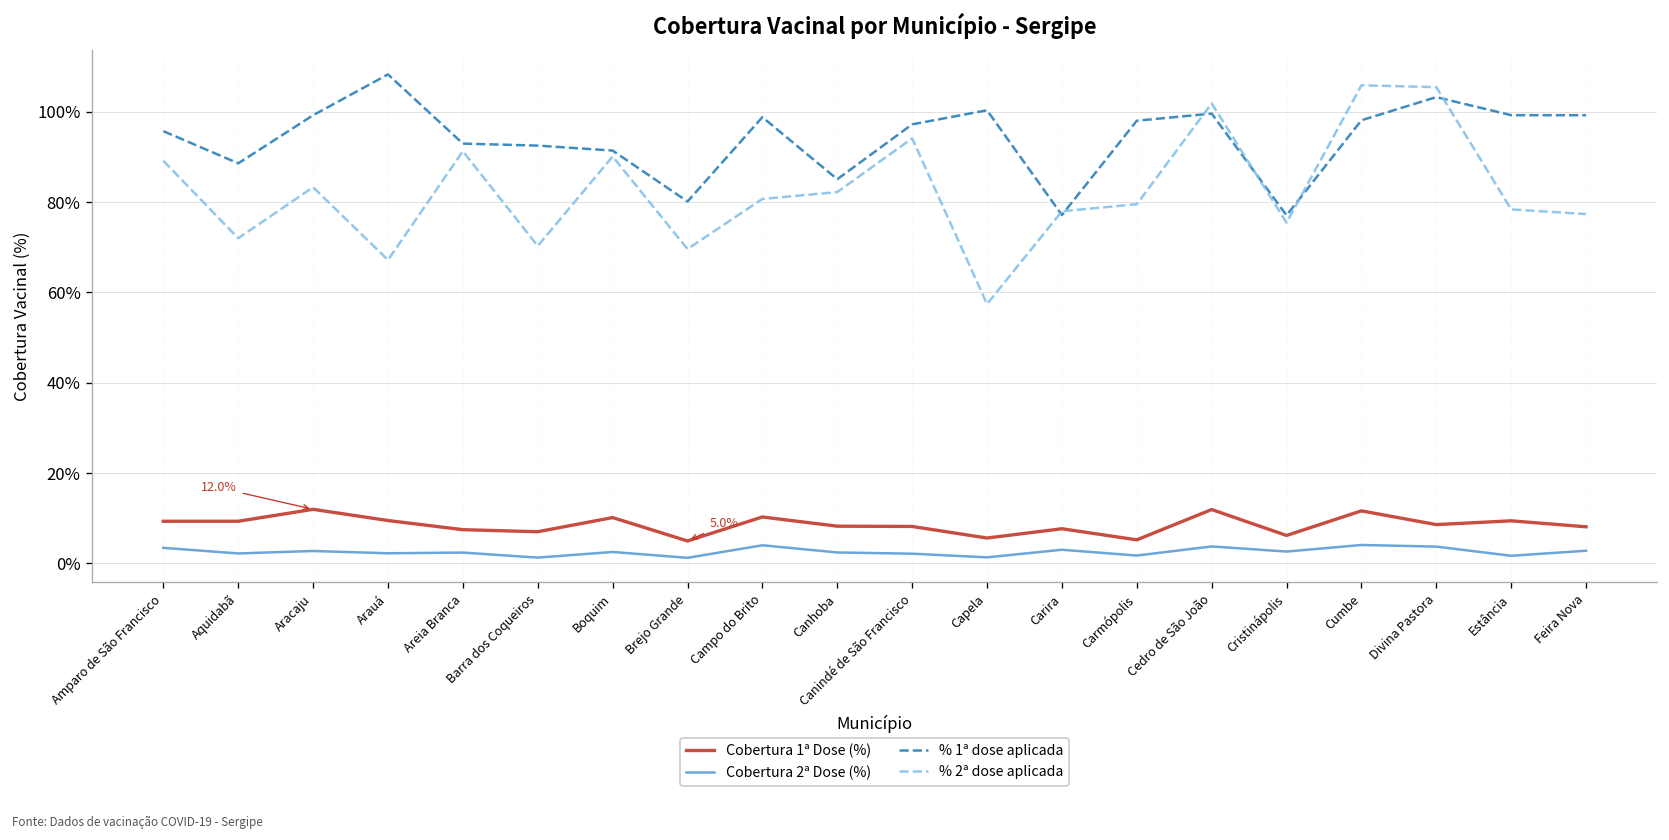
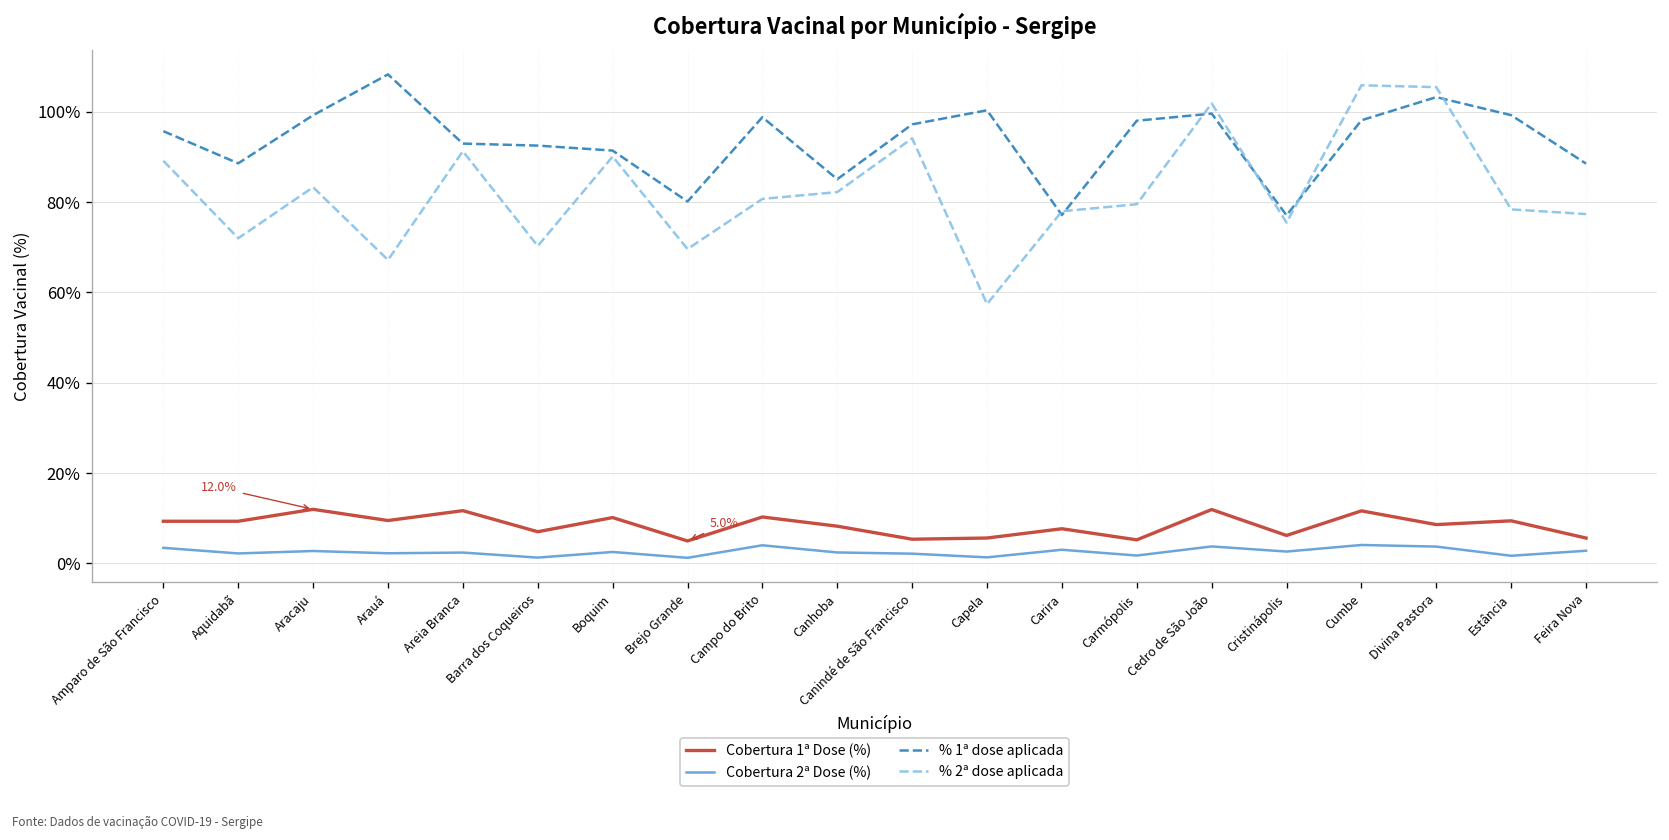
Cobertura 1ª Dose (%), Areia Branca: 7% -> 12%
Cobertura 1ª Dose (%), Canindé de São Francisco: 8% -> 5%
Cobertura 1ª Dose (%), Feira Nova: 8% -> 6%
% 1ª dose aplicada, Feira Nova: 99% -> 88%
